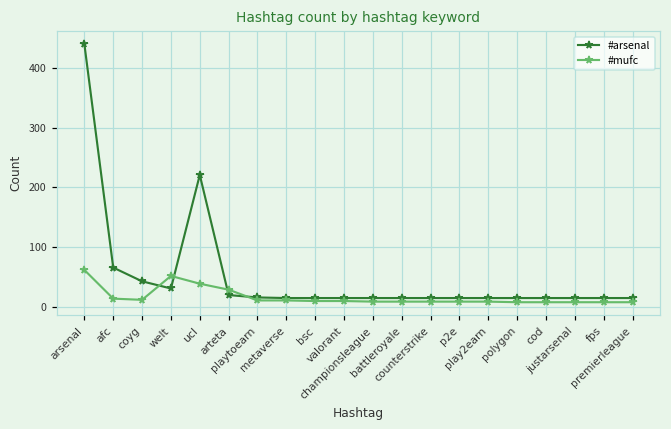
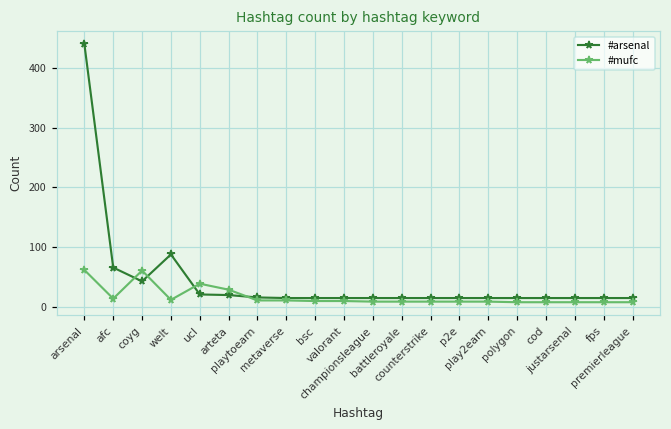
#mufc, coyg: 10 -> 60
#arsenal, welt: 30 -> 90
#mufc, welt: 50 -> 10
#arsenal, ucl: 220 -> 20
